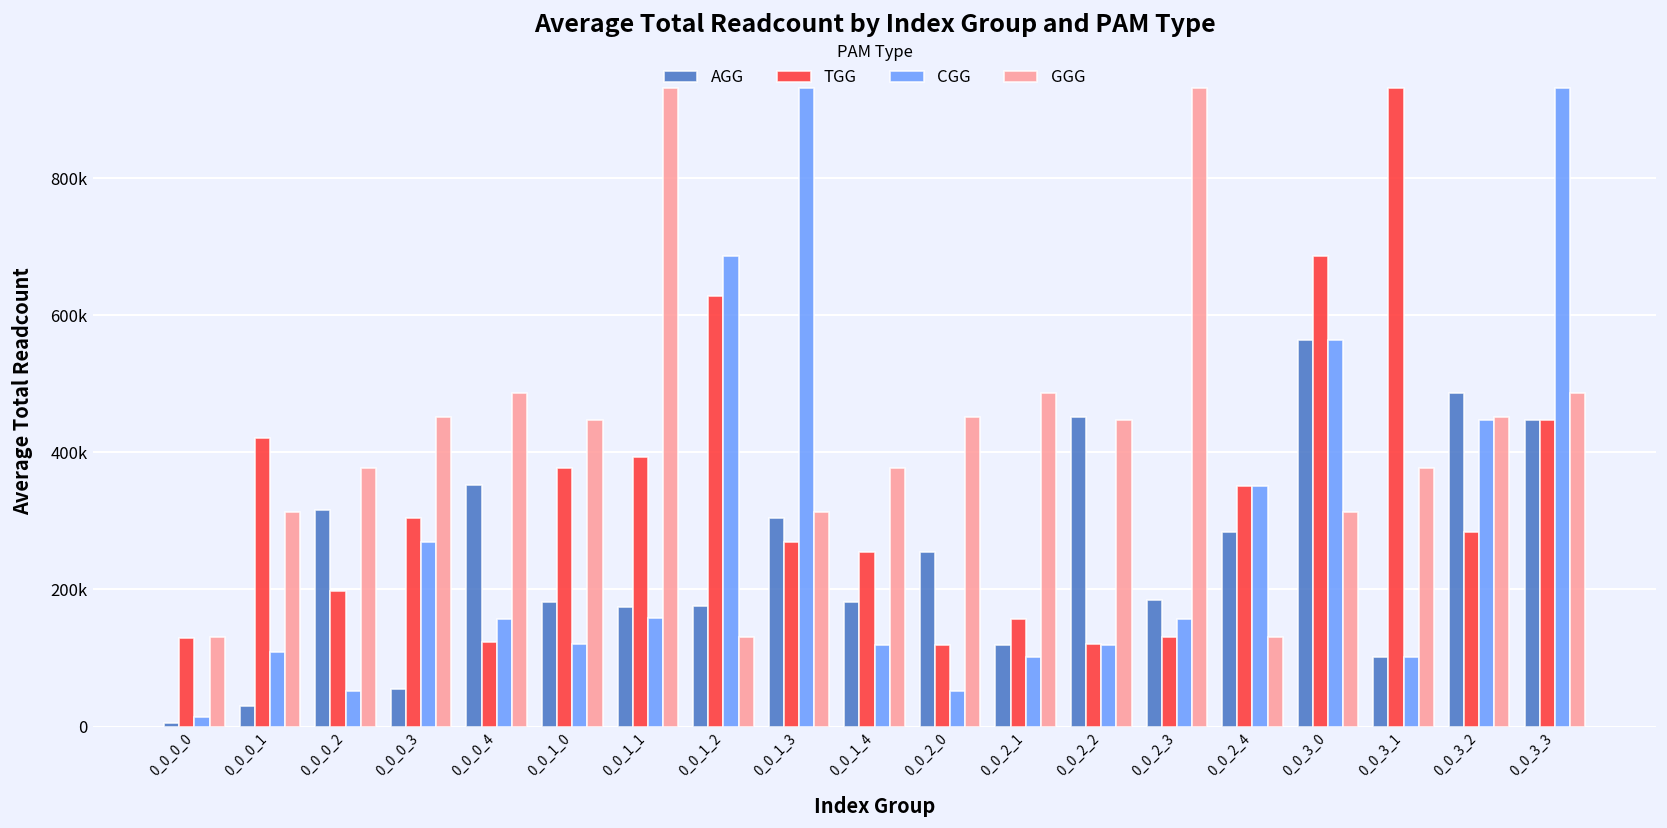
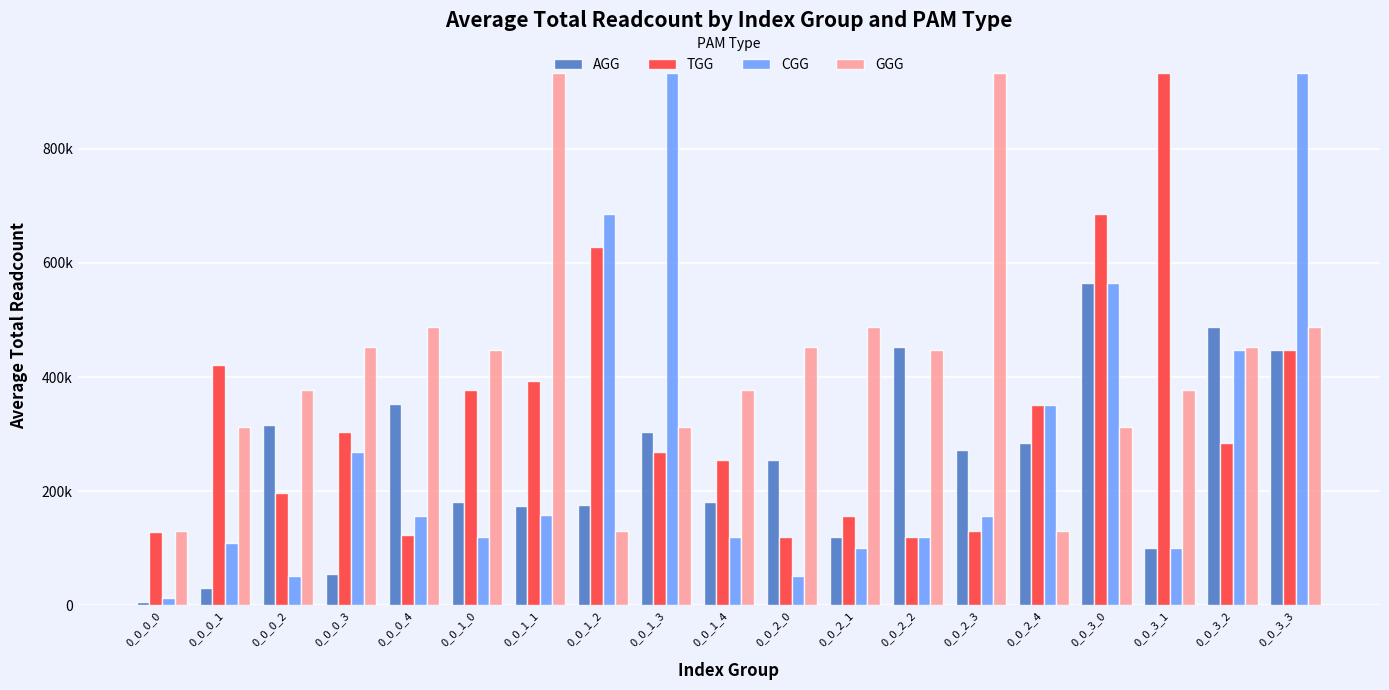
AGG, 0_0_2_3: 180000 -> 270000
